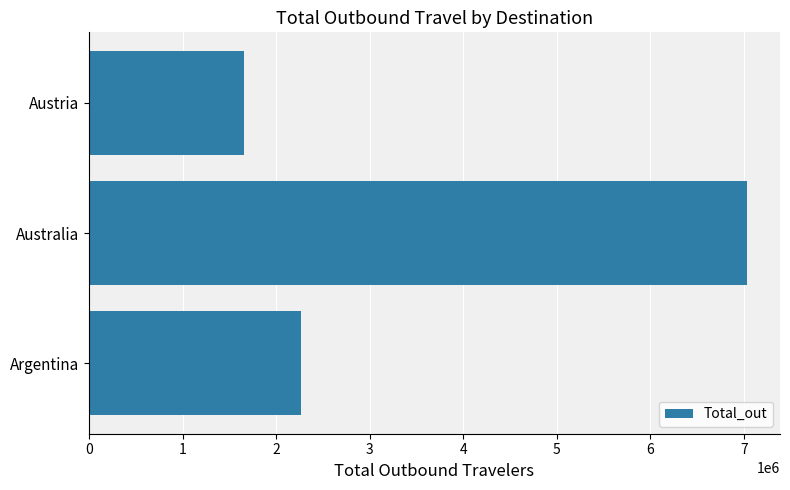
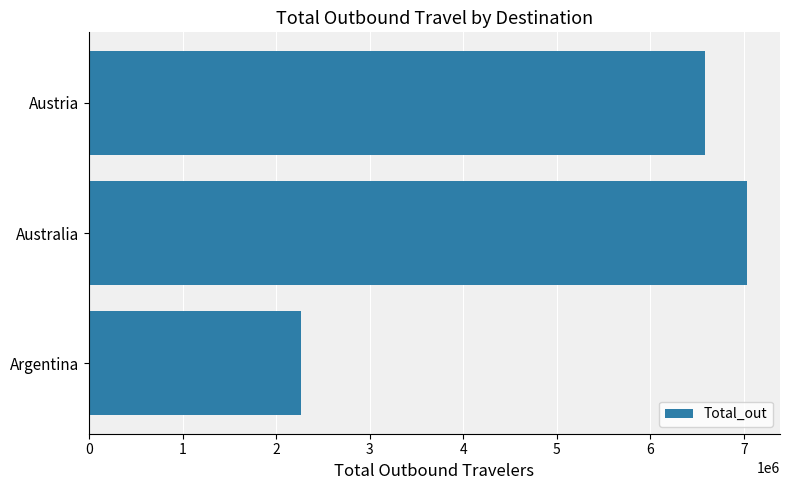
Austria: 1700000 -> 6600000
